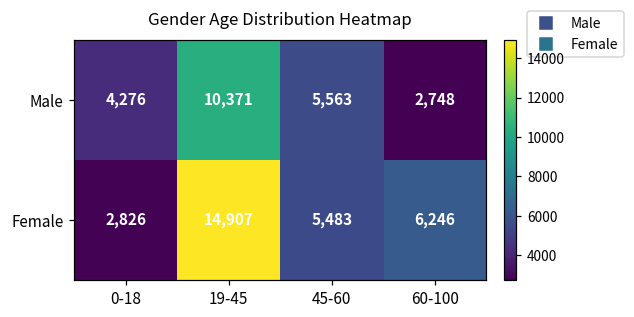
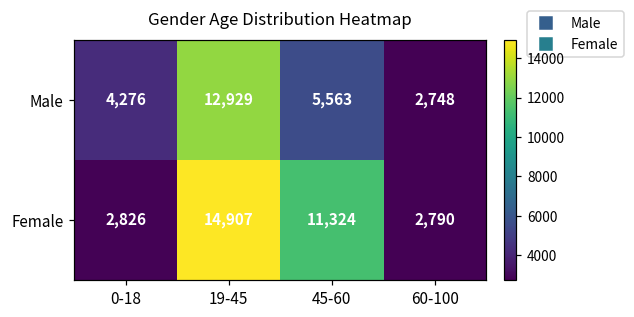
Male, 19-45: 10,371 -> 12,929
Female, 45-60: 5,483 -> 11,324
Female, 60-100: 6,246 -> 2,790
